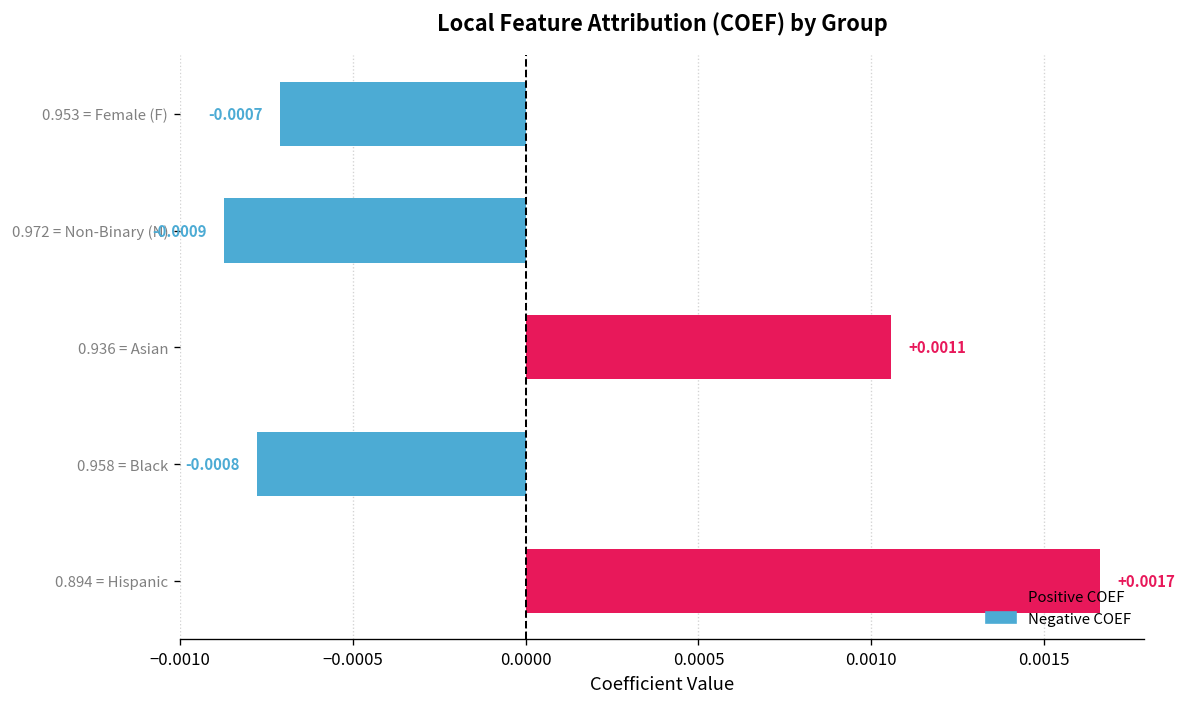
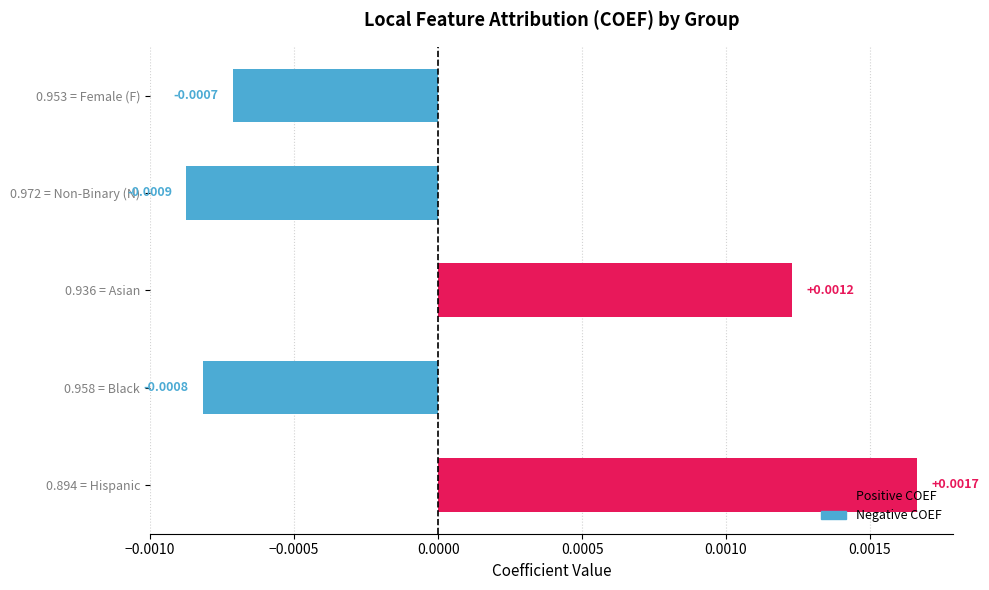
0.936 = Asian: +0.0011 -> +0.0012
0.958 = Black: -0.00078 -> -0.00082
